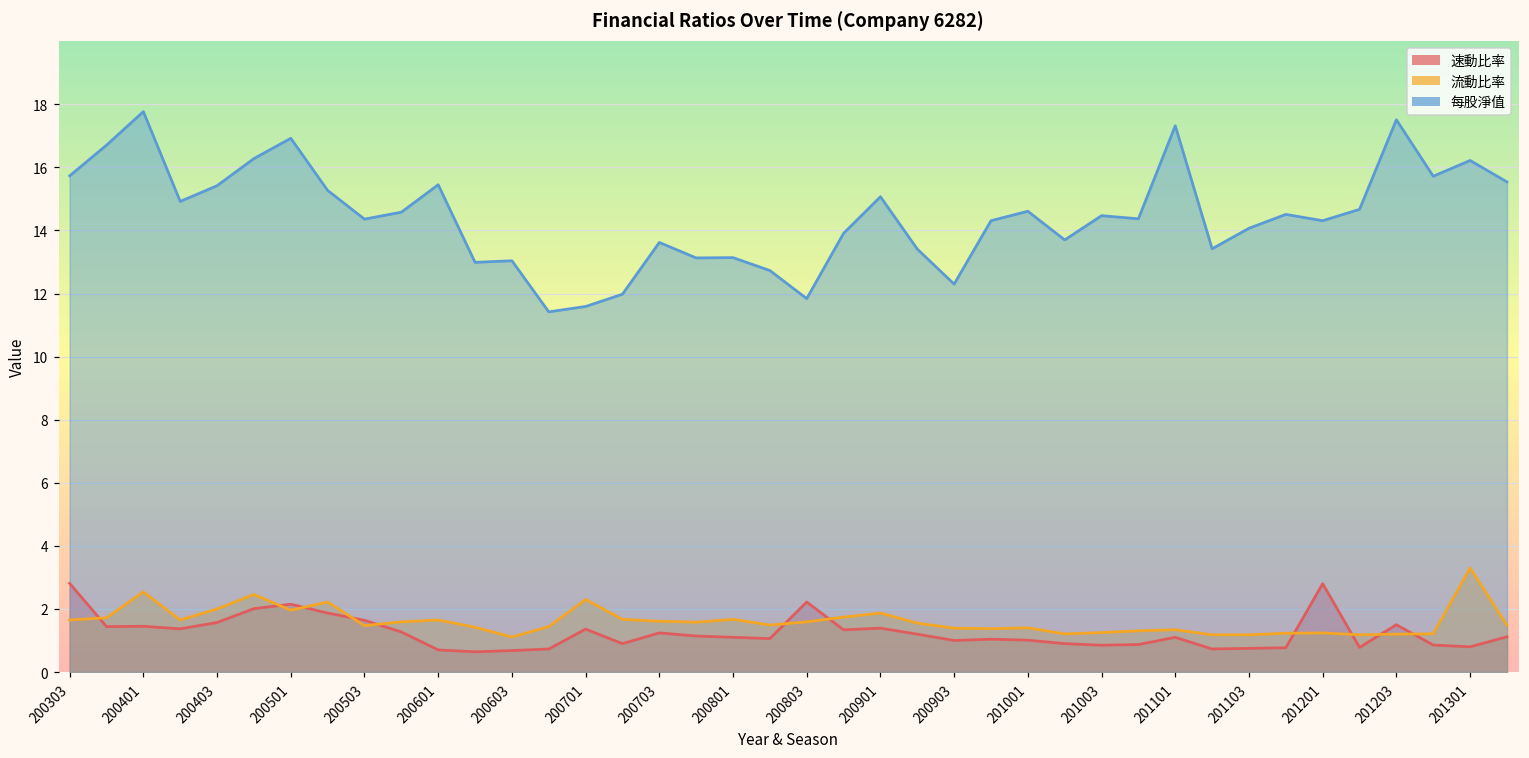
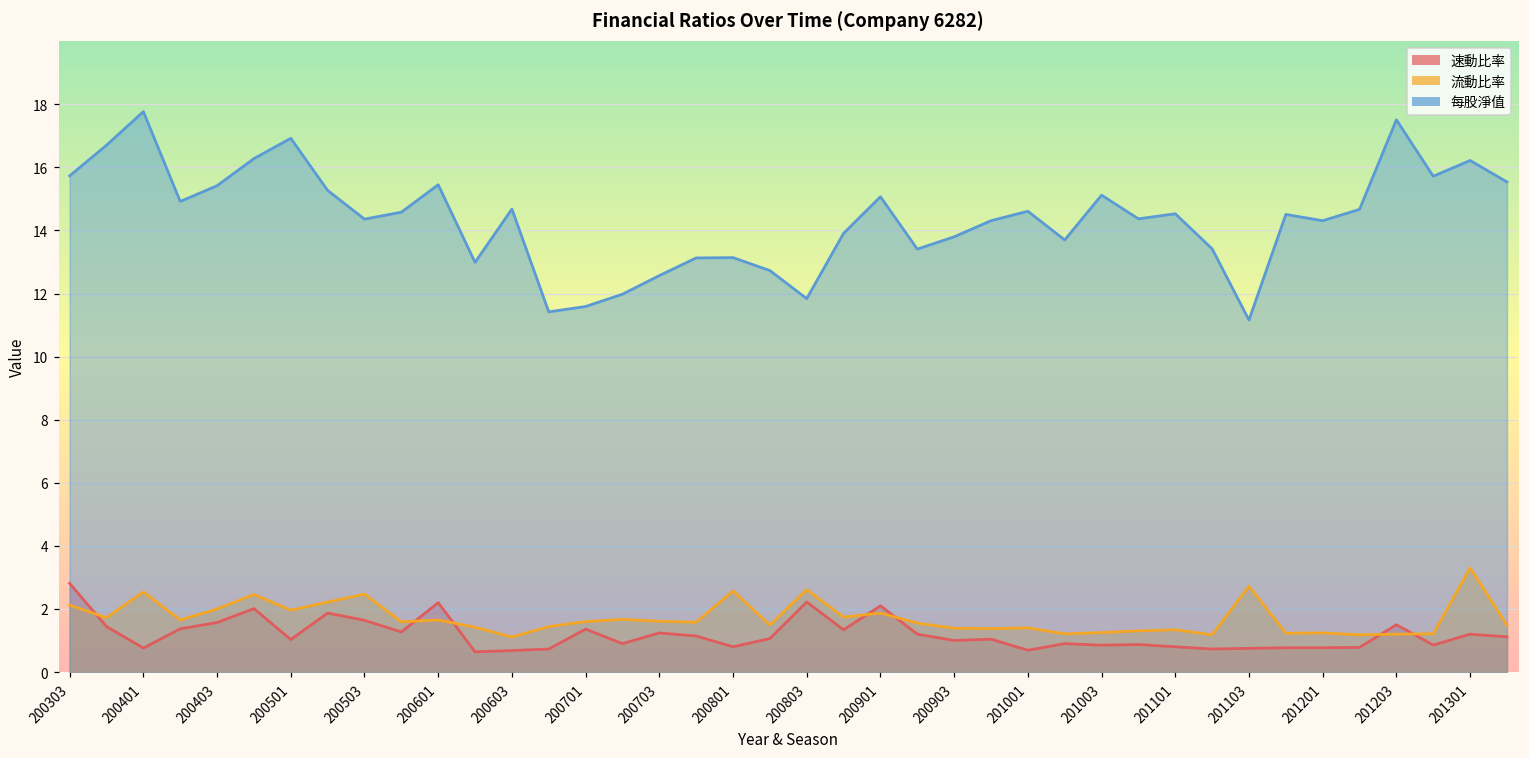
流動比率, 200303: 1.7 -> 2.1
速動比率, 200401: 1.5 -> 0.8
速動比率, 200501: 2.2 -> 1.0
流動比率, 200503: 1.5 -> 2.5
速動比率, 200601: 0.7 -> 2.2
每股淨值, 200603: 13.0 -> 14.7
流動比率, 200701: 2.3 -> 1.6
每股淨值, 200703: 13.6 -> 12.6
速動比率, 200801: 1.1 -> 0.8
流動比率, 200801: 1.7 -> 2.6
流動比率, 200803: 1.6 -> 2.6
速動比率, 200901: 1.4 -> 2.1
每股淨值, 200903: 12.3 -> 13.8
速動比率, 201001: 1.0 -> 0.7
每股淨值, 201003: 14.5 -> 15.1
速動比率, 201101: 1.1 -> 0.8
每股淨值, 201101: 17.3 -> 14.5
流動比率, 201103: 1.2 -> 2.7
每股淨值, 201103: 14.1 -> 11.2
速動比率, 201201: 2.8 -> 0.8
速動比率, 201301: 0.8 -> 1.2
